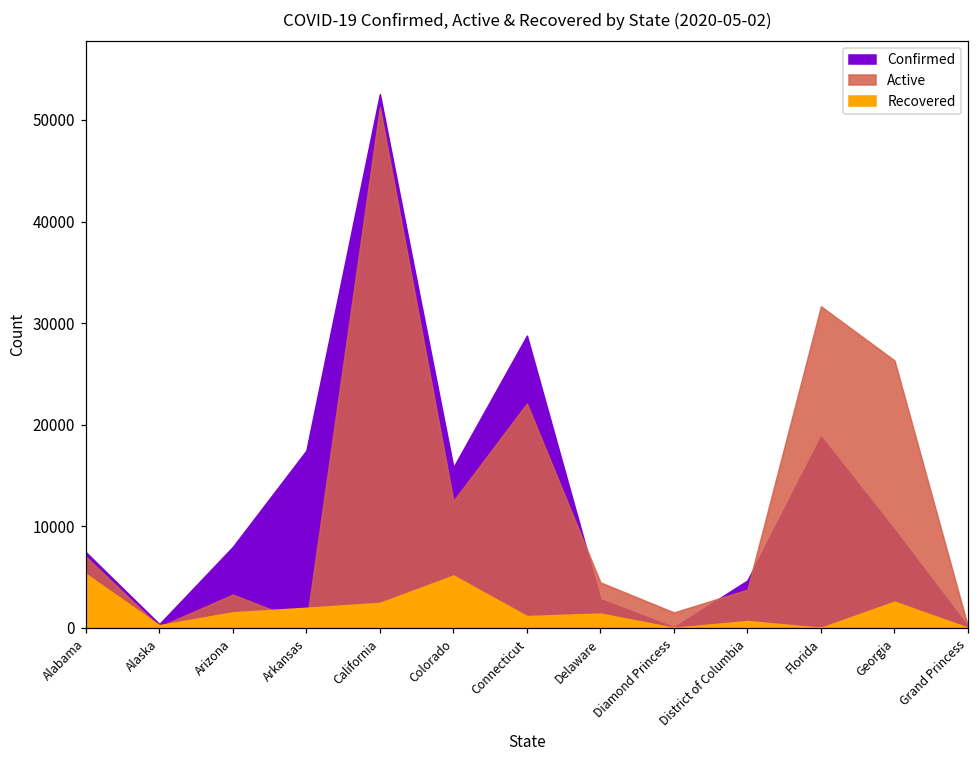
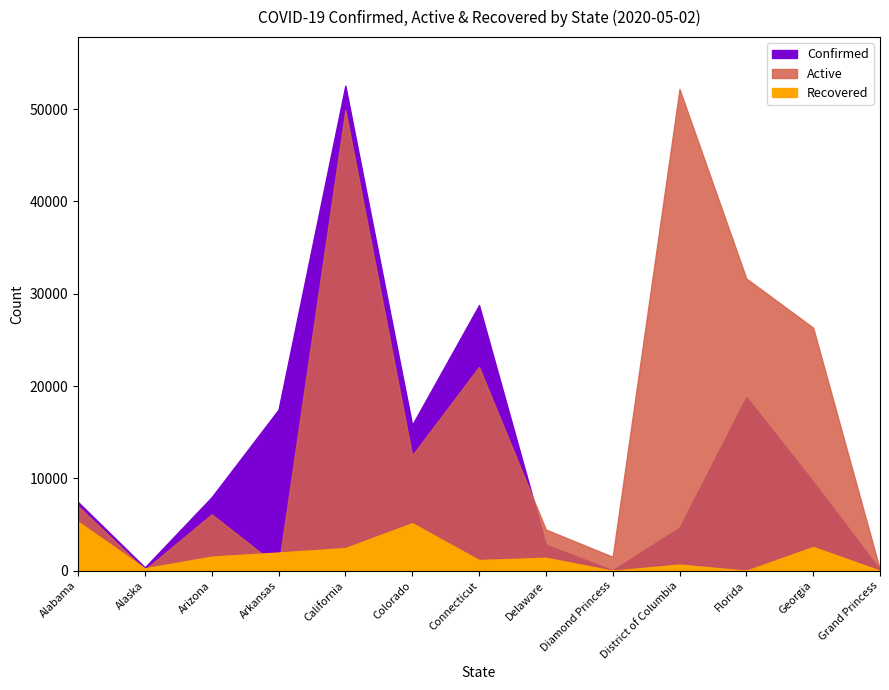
Active, Arizona: 3000 -> 6000
Active, California: 51000 -> 50000
Active, District of Columbia: 4000 -> 52000
